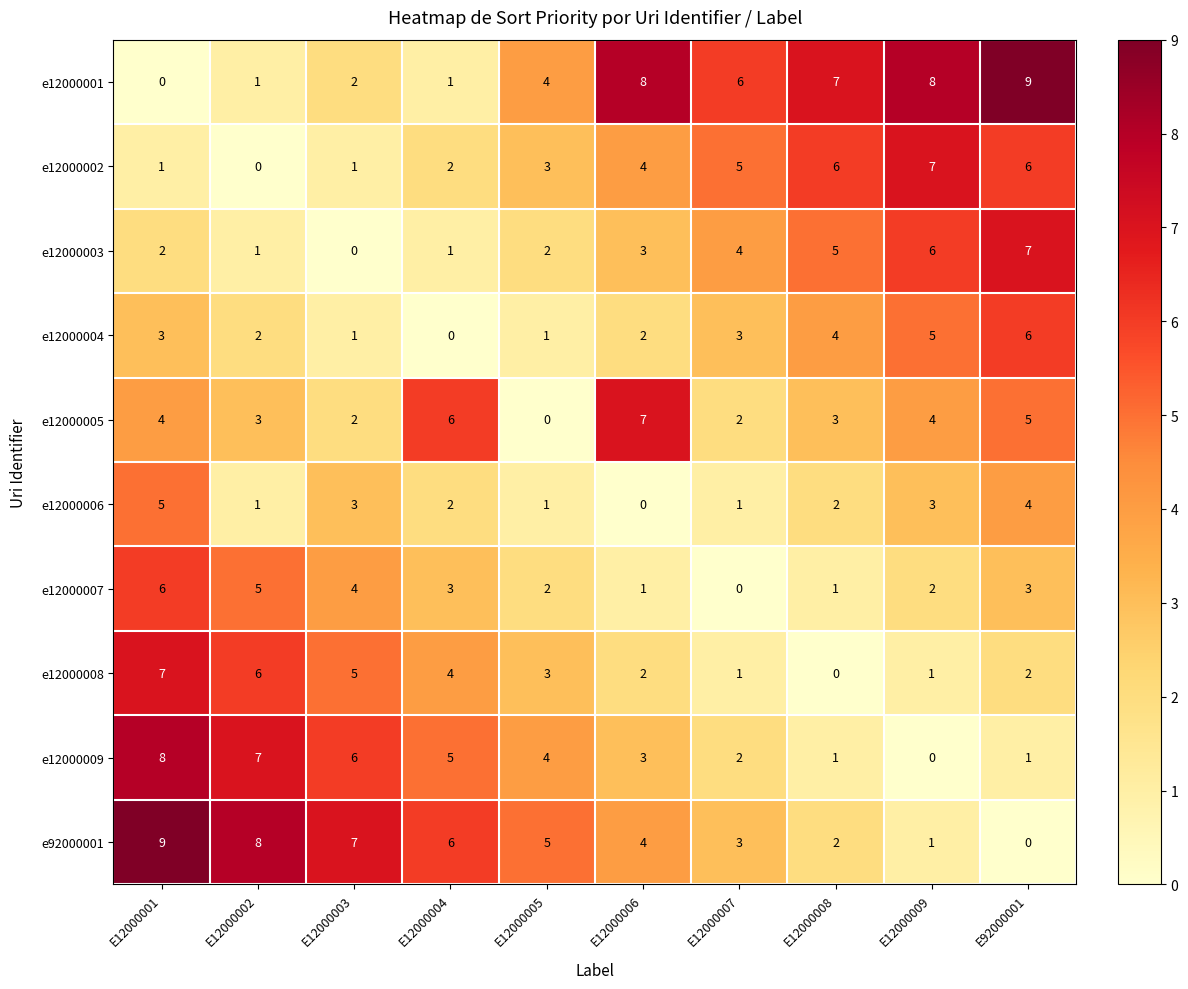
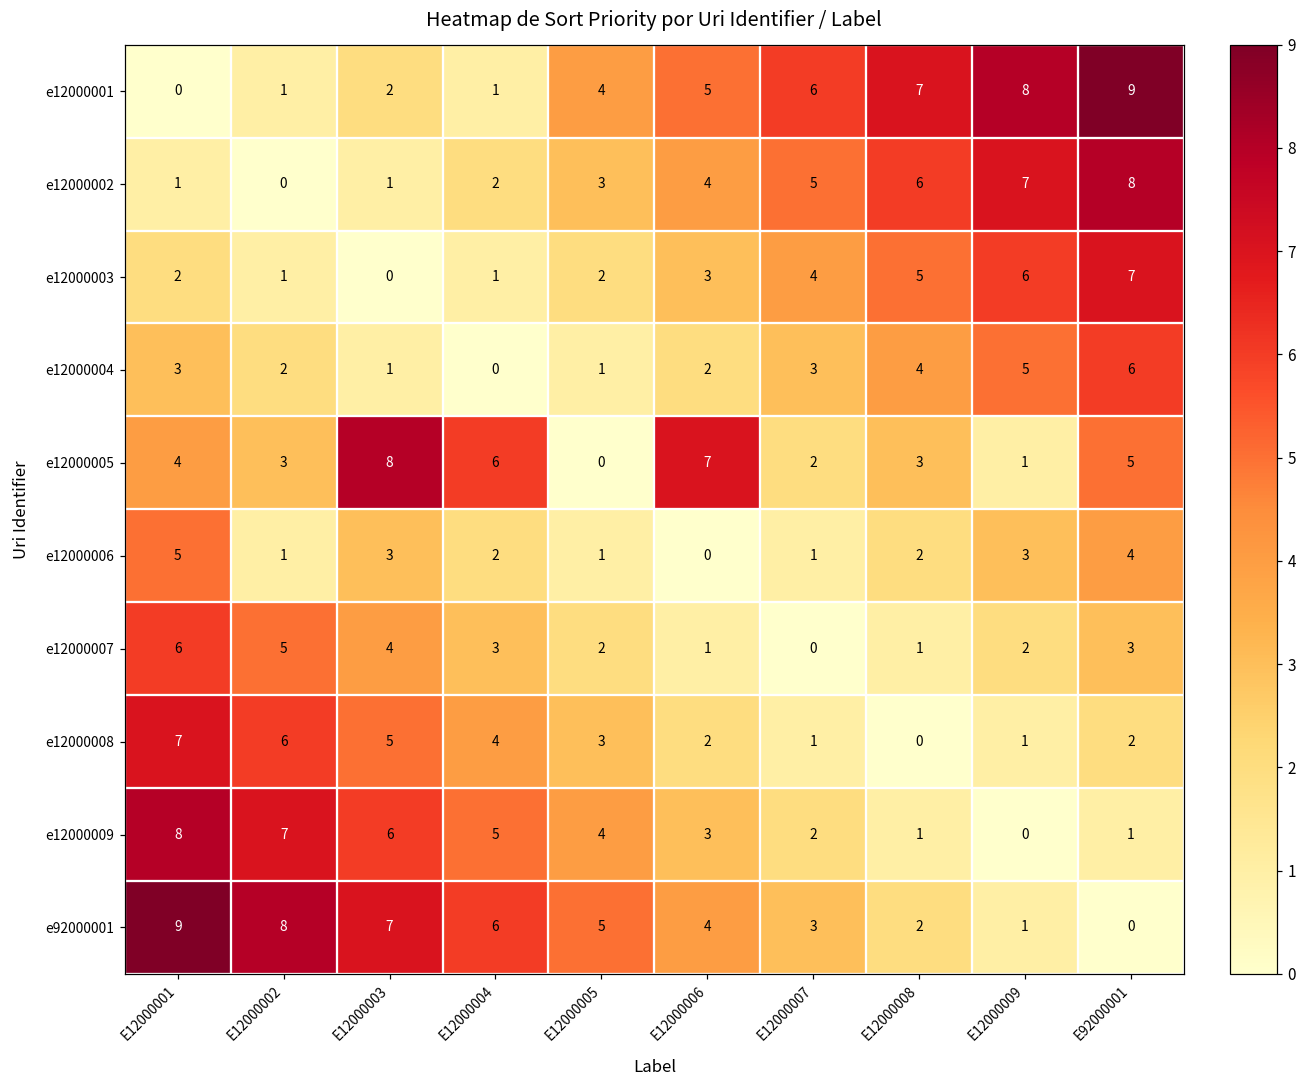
e12000001, E12000006: 8 -> 5
e12000002, E92000001: 6 -> 8
e12000005, E12000003: 2 -> 8
e12000005, E12000009: 4 -> 1
